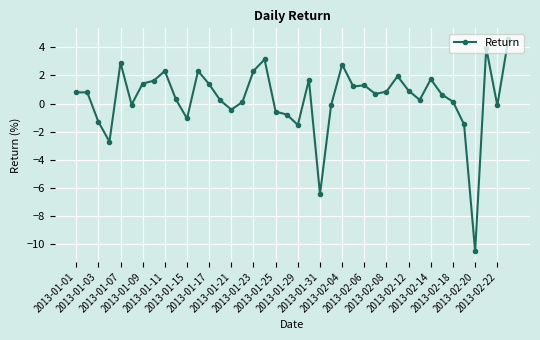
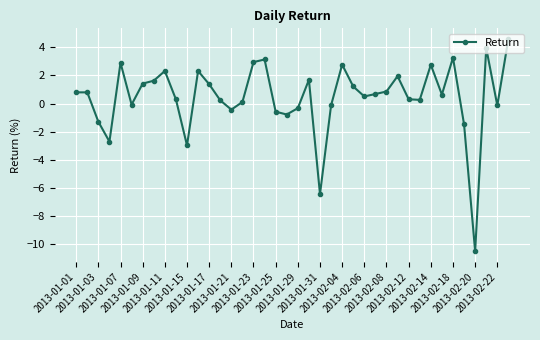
2013-01-15: -1.1 -> -3.0
2013-01-23: 2.3 -> 3.0
2013-01-29: -1.5 -> -0.3
2013-02-06: 1.3 -> 0.5
2013-02-12: 0.9 -> 0.3
2013-02-14: 1.7 -> 2.8
2013-02-18: 0.1 -> 3.3
